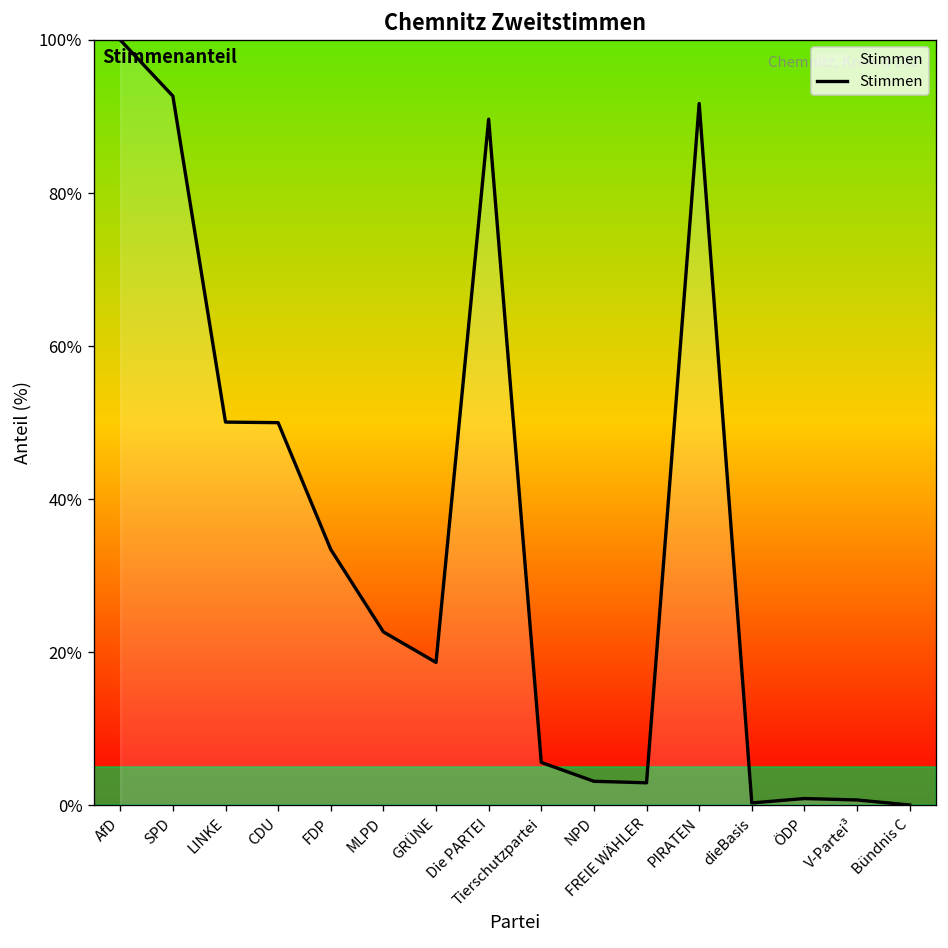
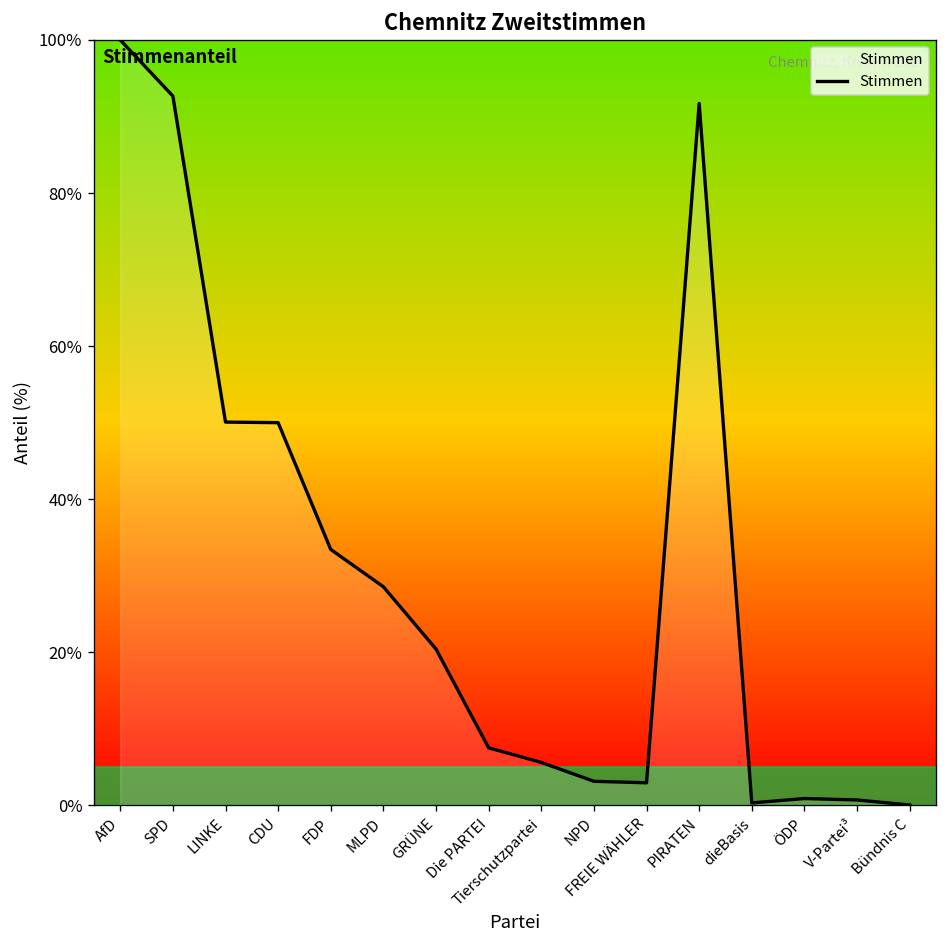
MLPD: 23% -> 29%
GRÜNE: 19% -> 20%
Die PARTEI: 90% -> 8%
